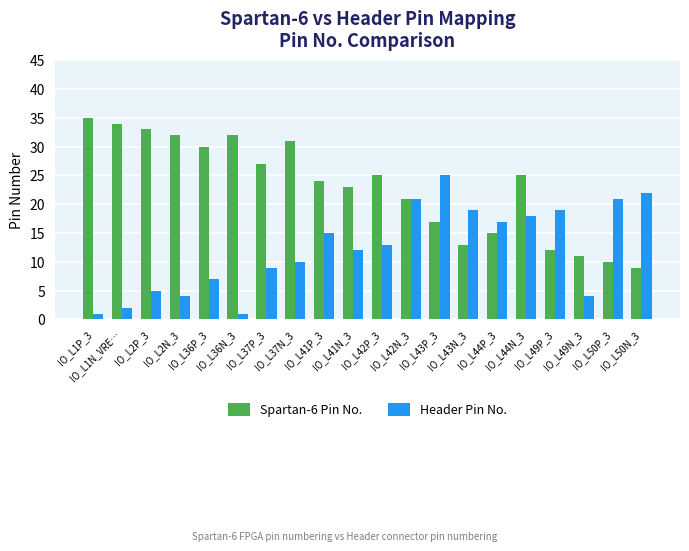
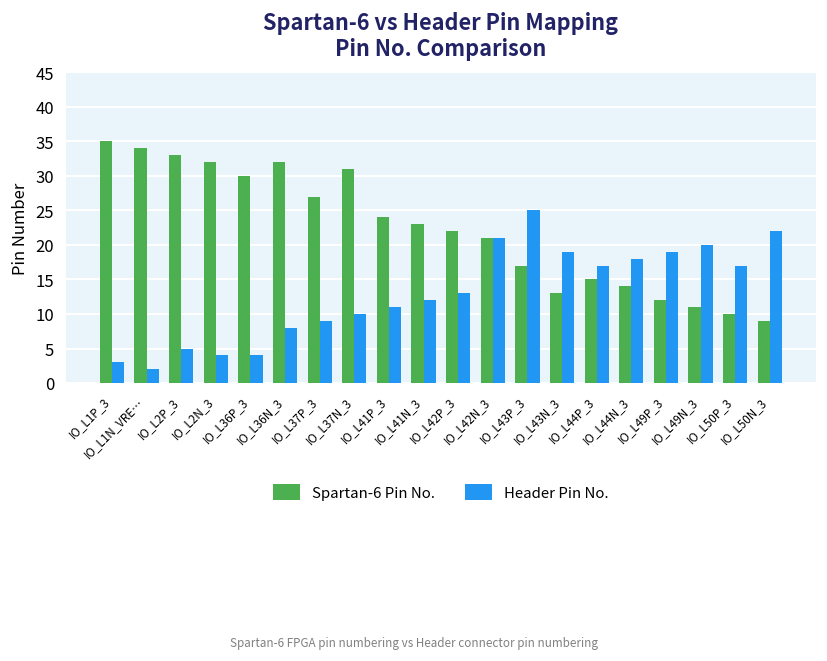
Header Pin No., IO_L1P_3: 1 -> 3
Header Pin No., IO_L36P_3: 7 -> 4
Header Pin No., IO_L36N_3: 1 -> 8
Header Pin No., IO_L41P_3: 15 -> 11
Spartan-6 Pin No., IO_L42P_3: 25 -> 22
Spartan-6 Pin No., IO_L44N_3: 25 -> 14
Header Pin No., IO_L49N_3: 4 -> 20
Header Pin No., IO_L50P_3: 21 -> 17
